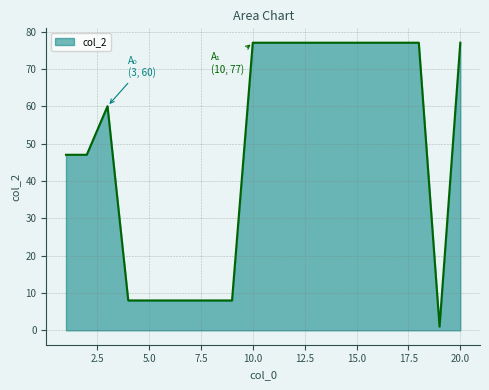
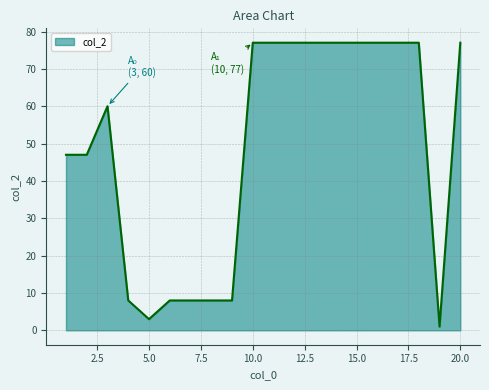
5.0: 8 -> 3
